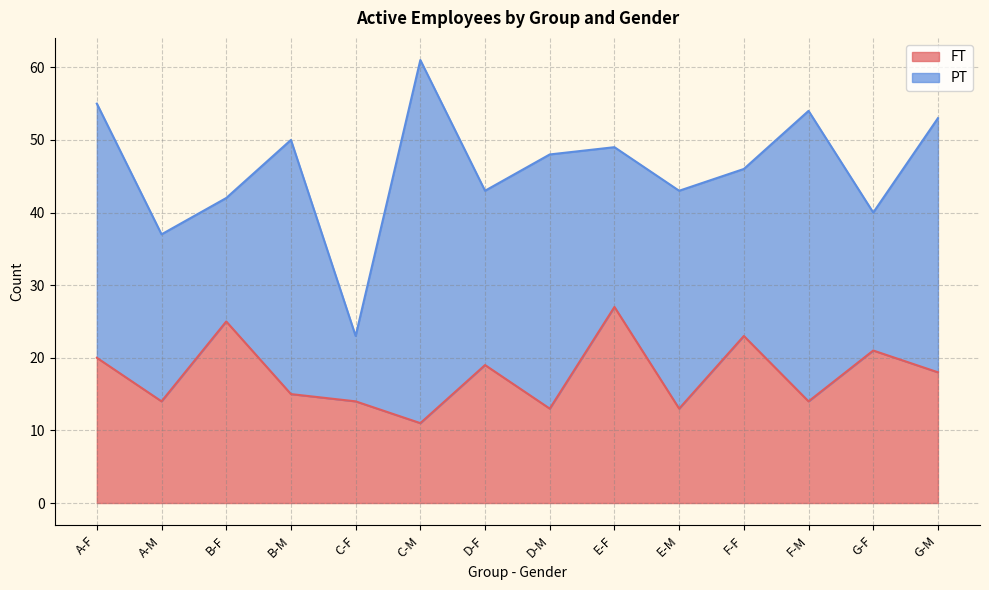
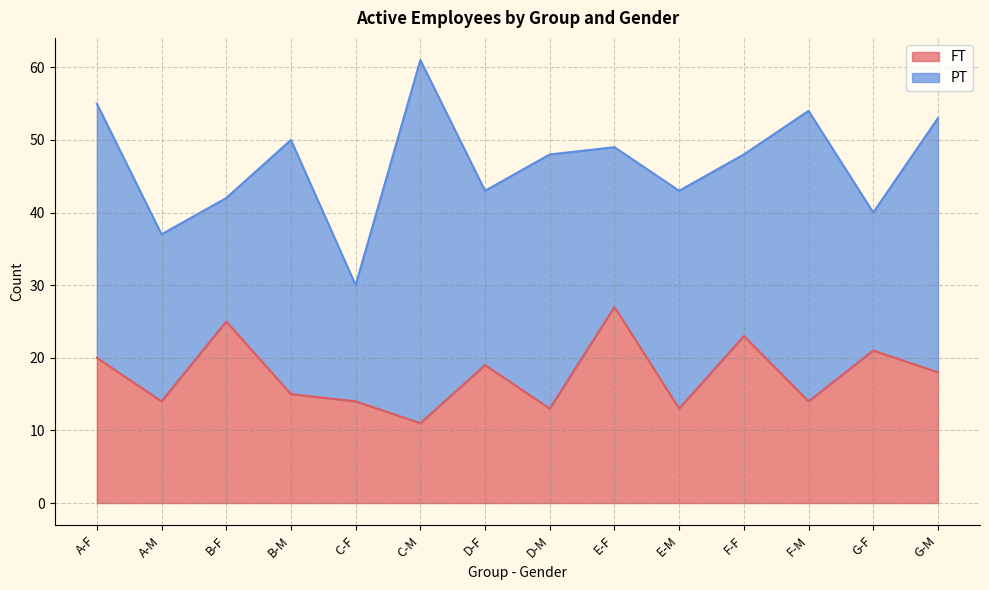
PT, C-F: 9 -> 16
PT, F-F: 23 -> 25
